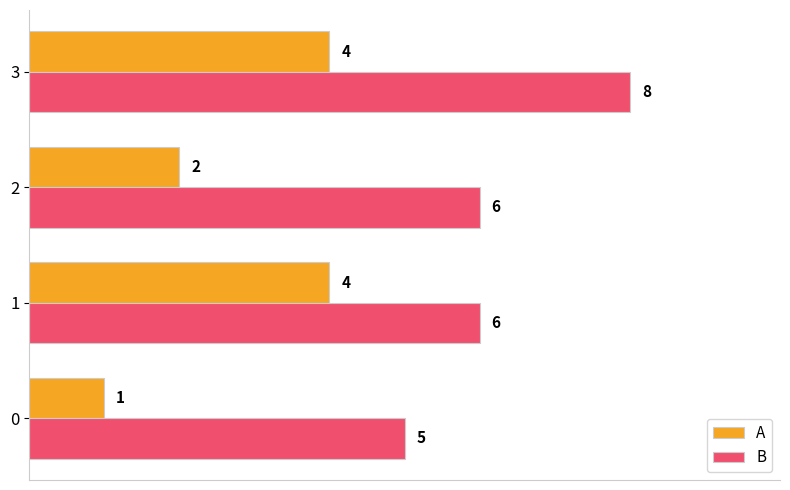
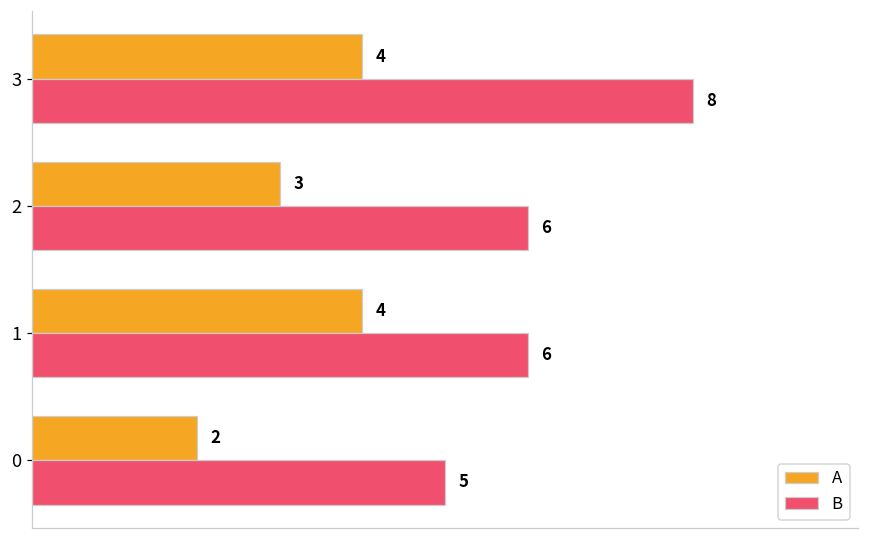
A, 2: 2 -> 3
A, 0: 1 -> 2
